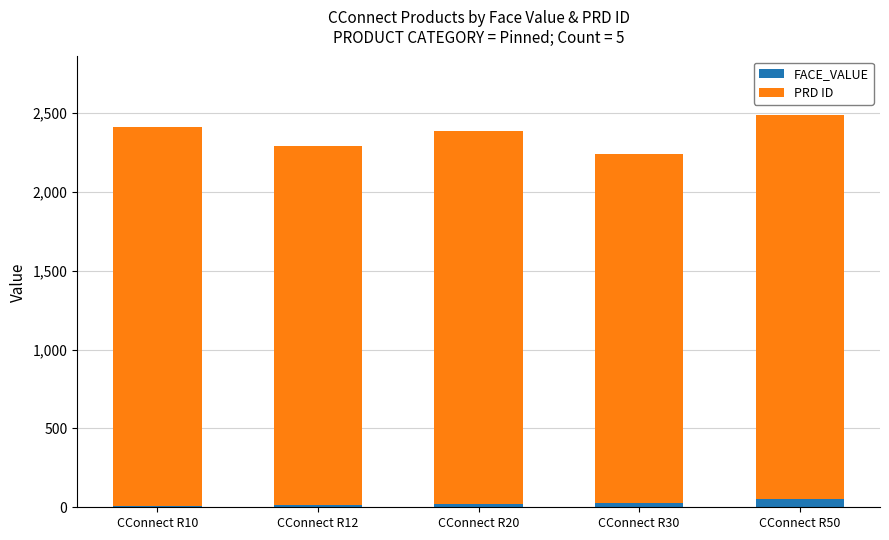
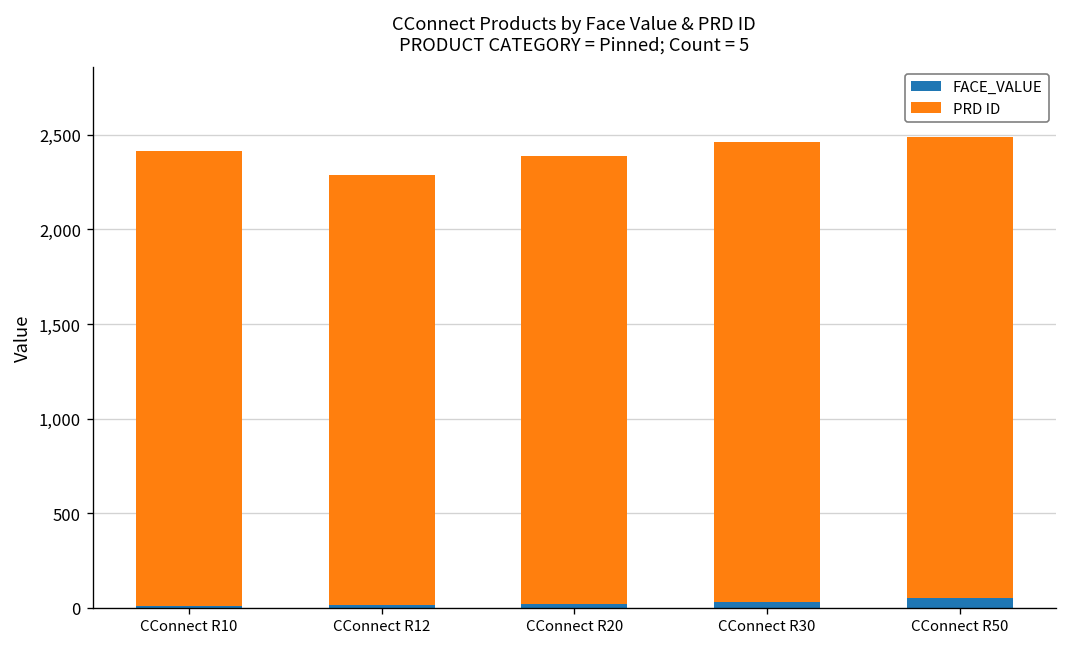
PRD ID, CConnect R30: 2,210 -> 2,440
